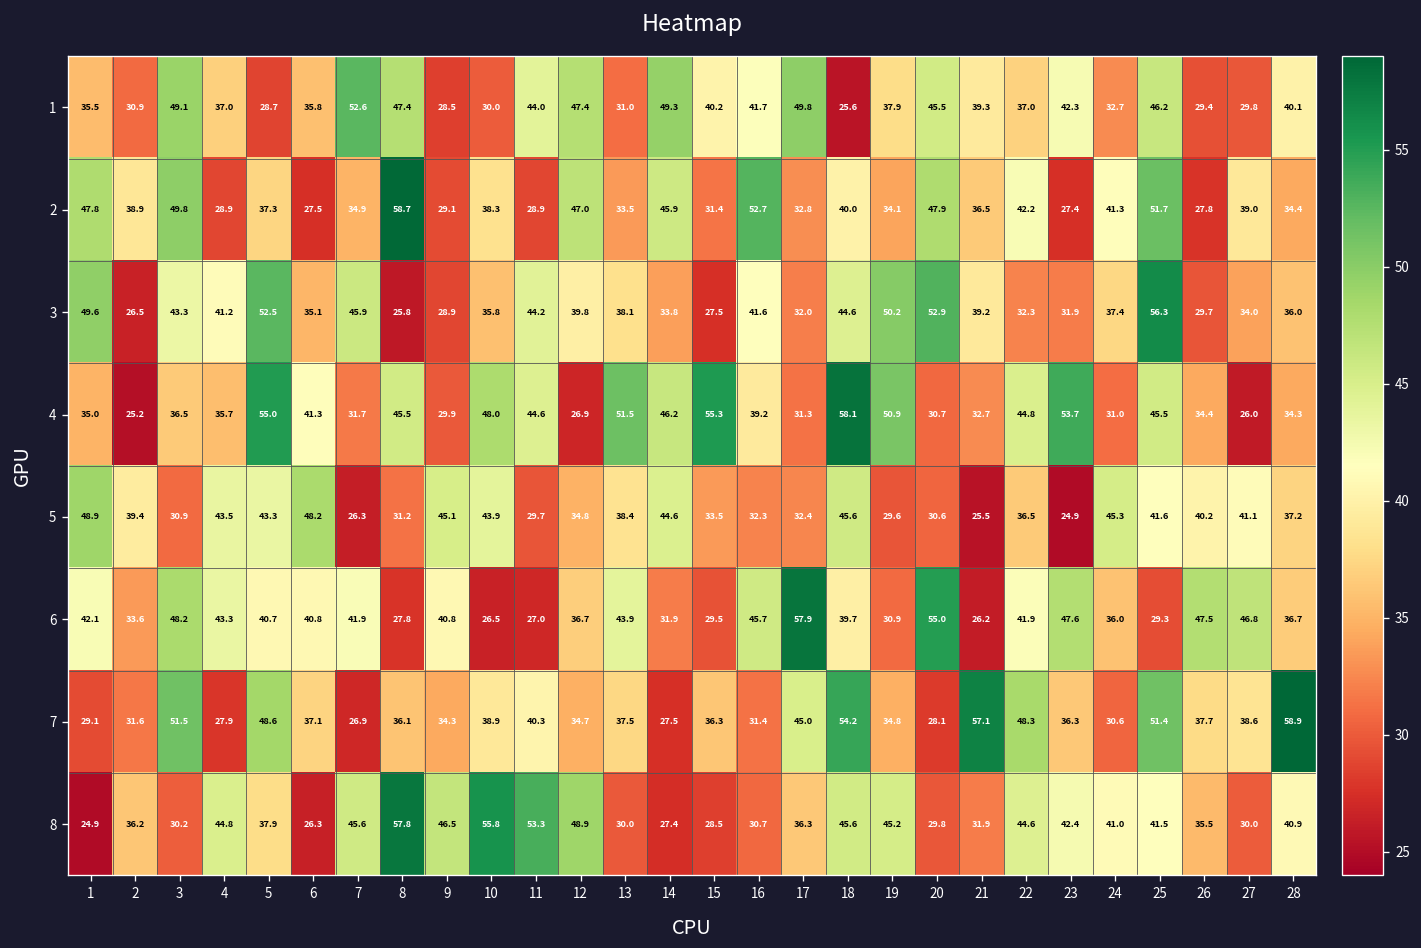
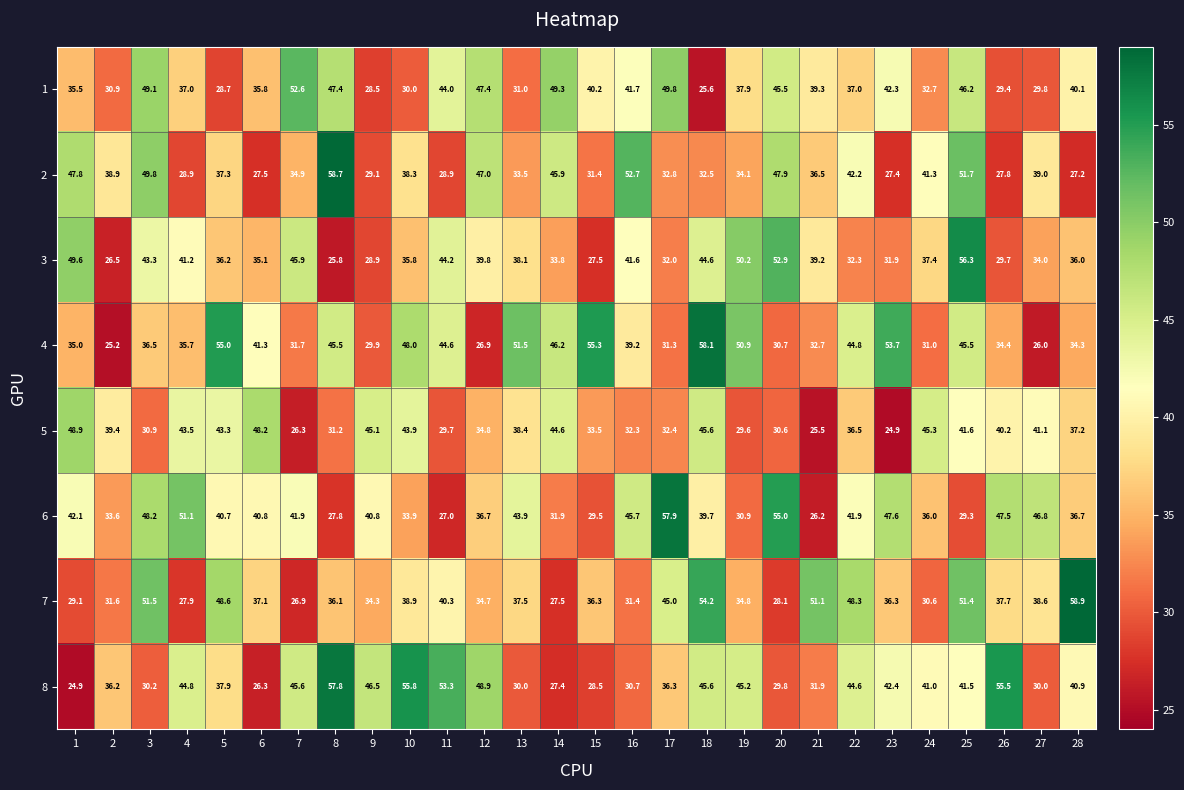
2, 18: 40.0 -> 32.5
2, 28: 34.4 -> 27.2
3, 5: 52.5 -> 36.2
6, 4: 43.3 -> 51.1
6, 10: 26.5 -> 33.9
7, 21: 57.1 -> 51.1
8, 26: 35.5 -> 55.5
